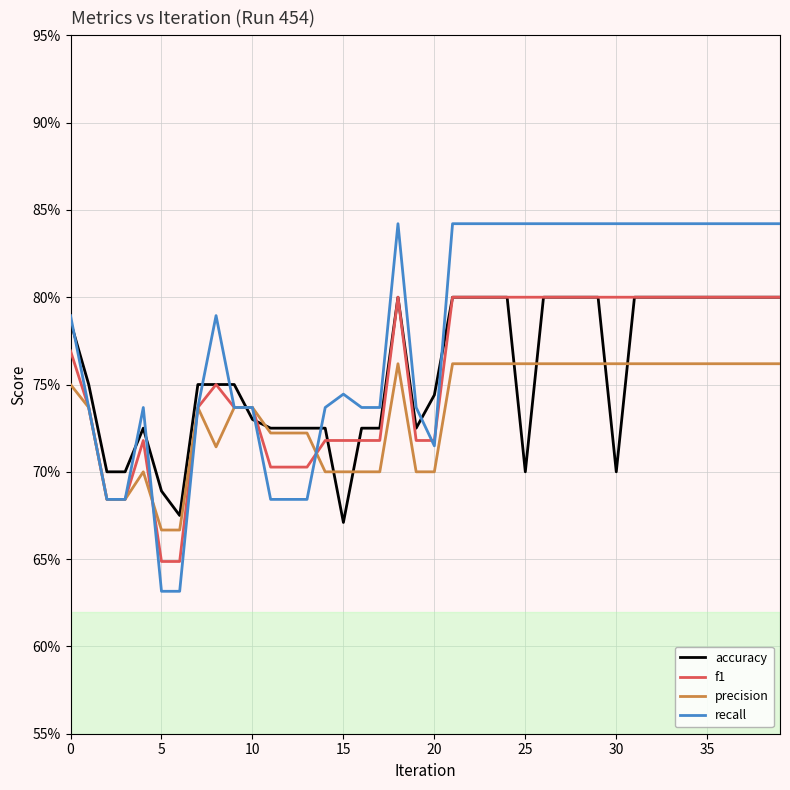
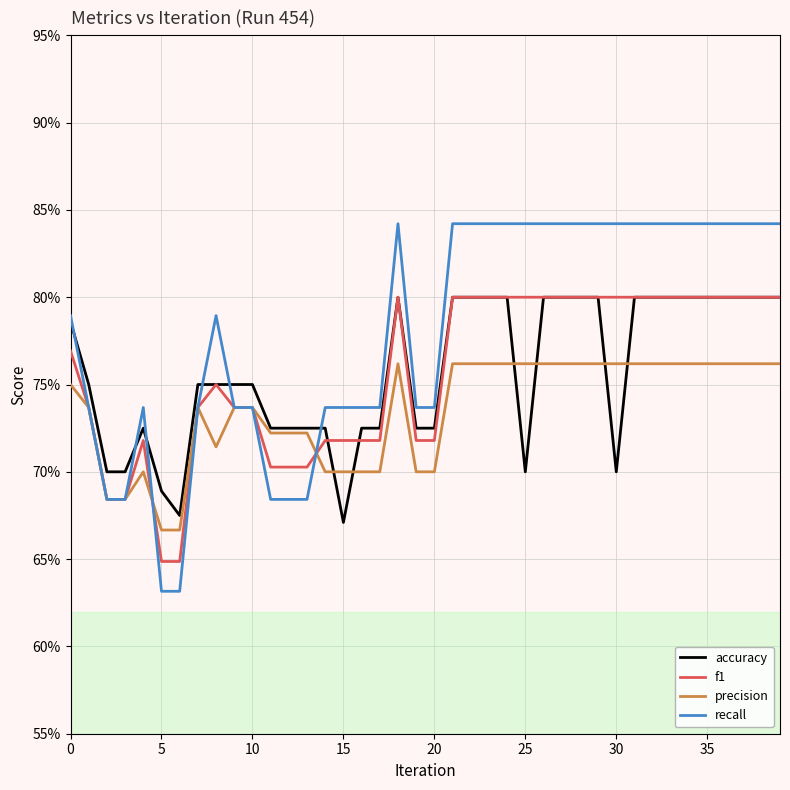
accuracy, 10: 73.0% -> 75.0%
recall, 15: 74.4% -> 73.7%
accuracy, 20: 74.4% -> 72.5%
recall, 20: 71.5% -> 73.7%
